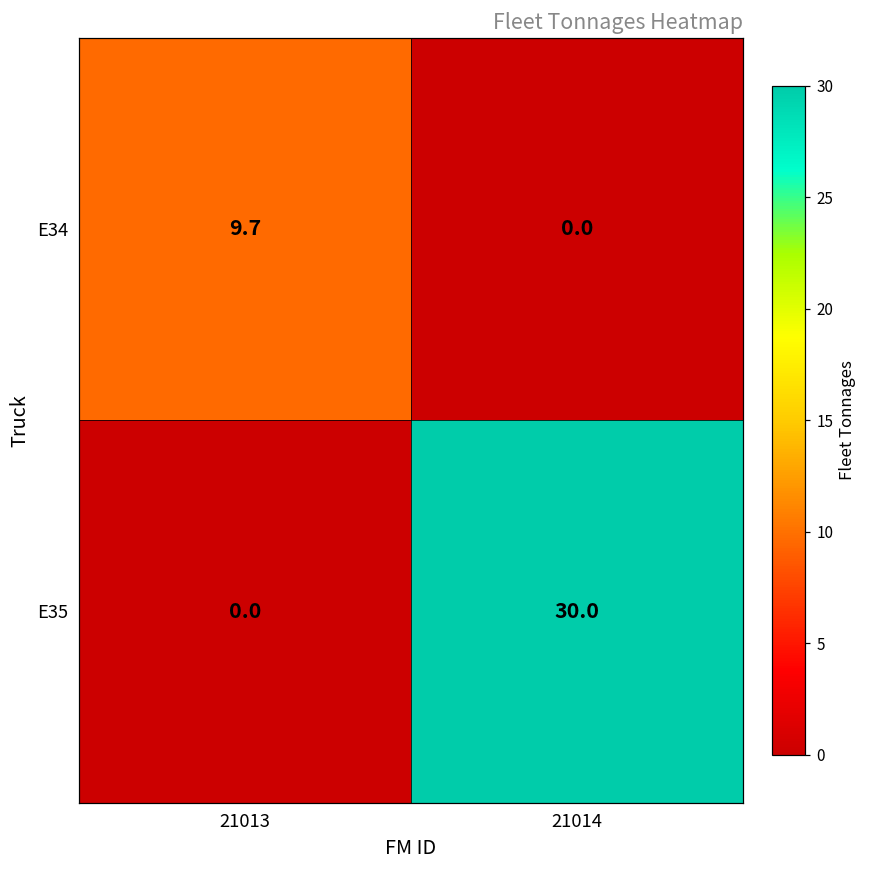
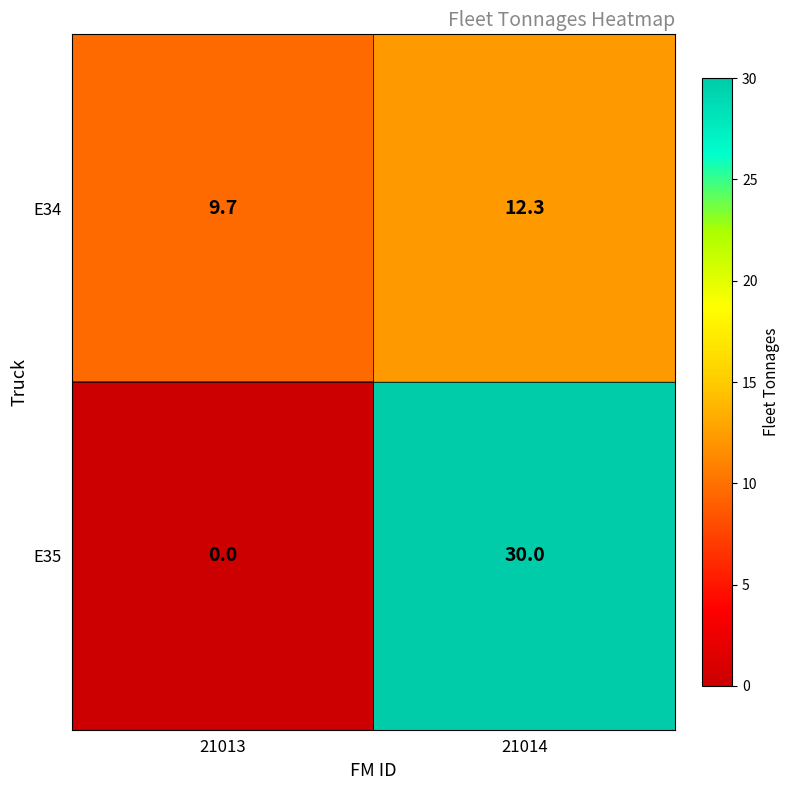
E34, 21014: 0.0 -> 12.3
